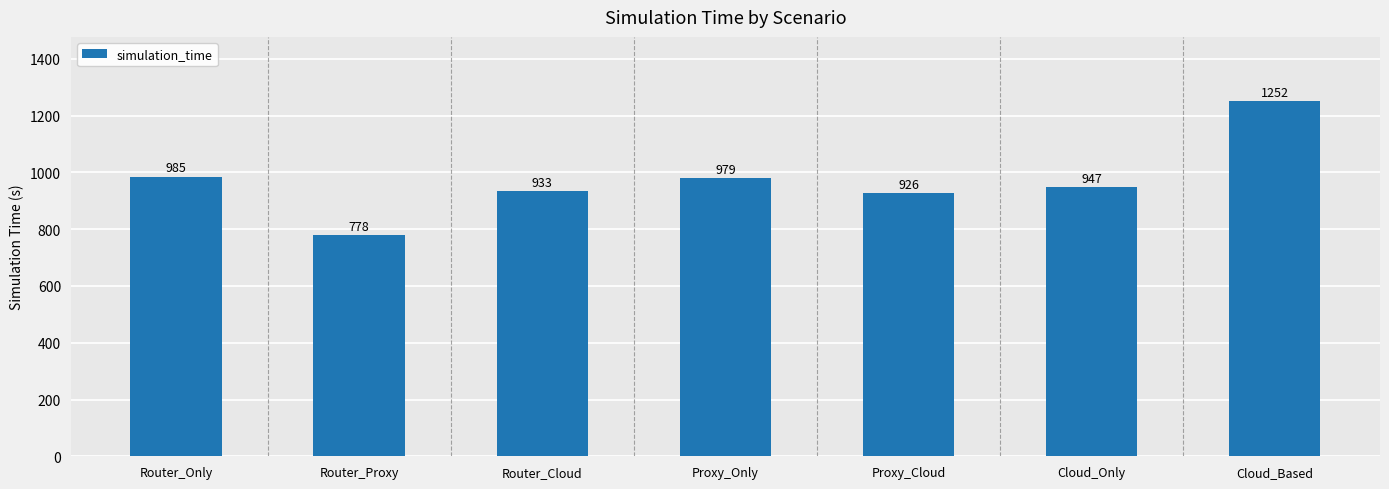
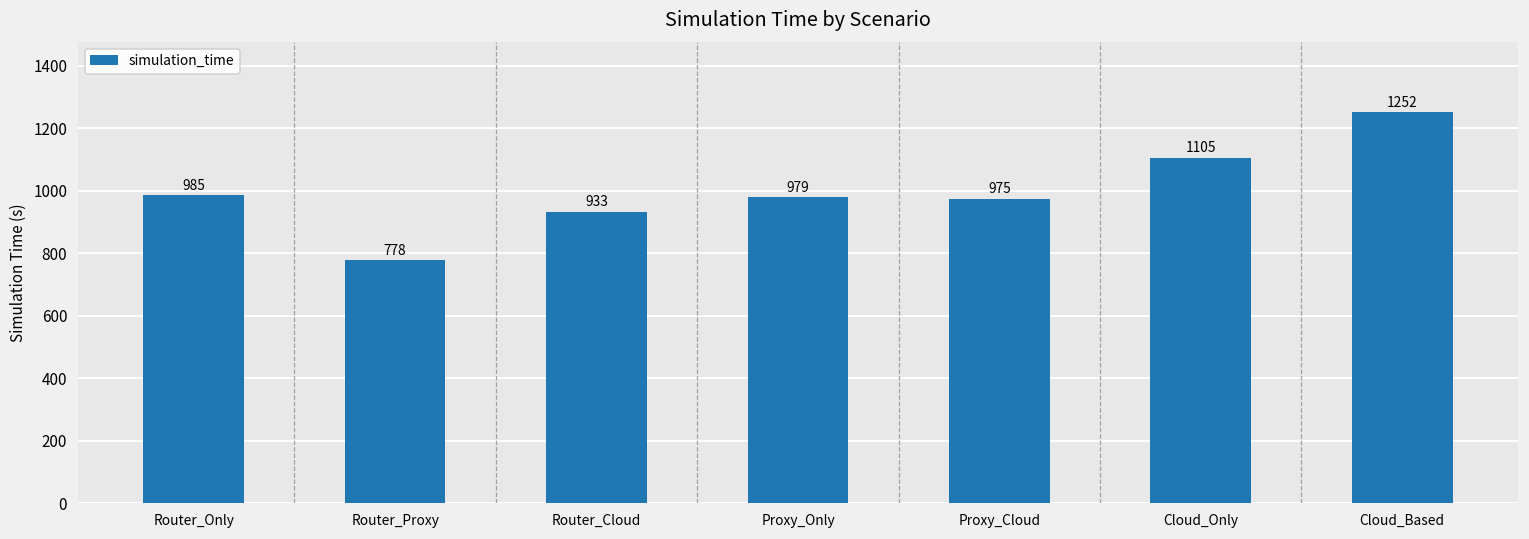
Proxy_Cloud: 926 -> 975
Cloud_Only: 947 -> 1105
